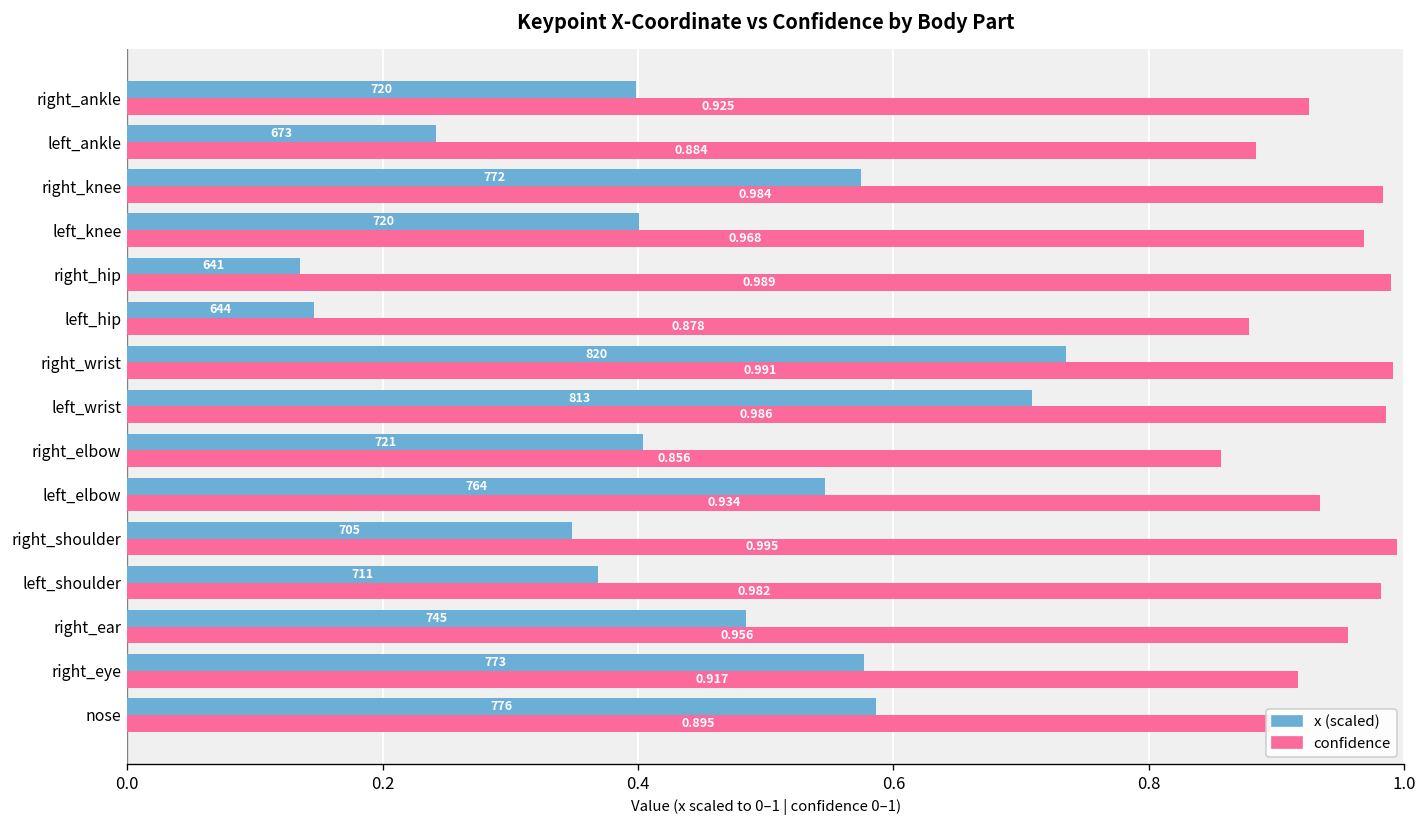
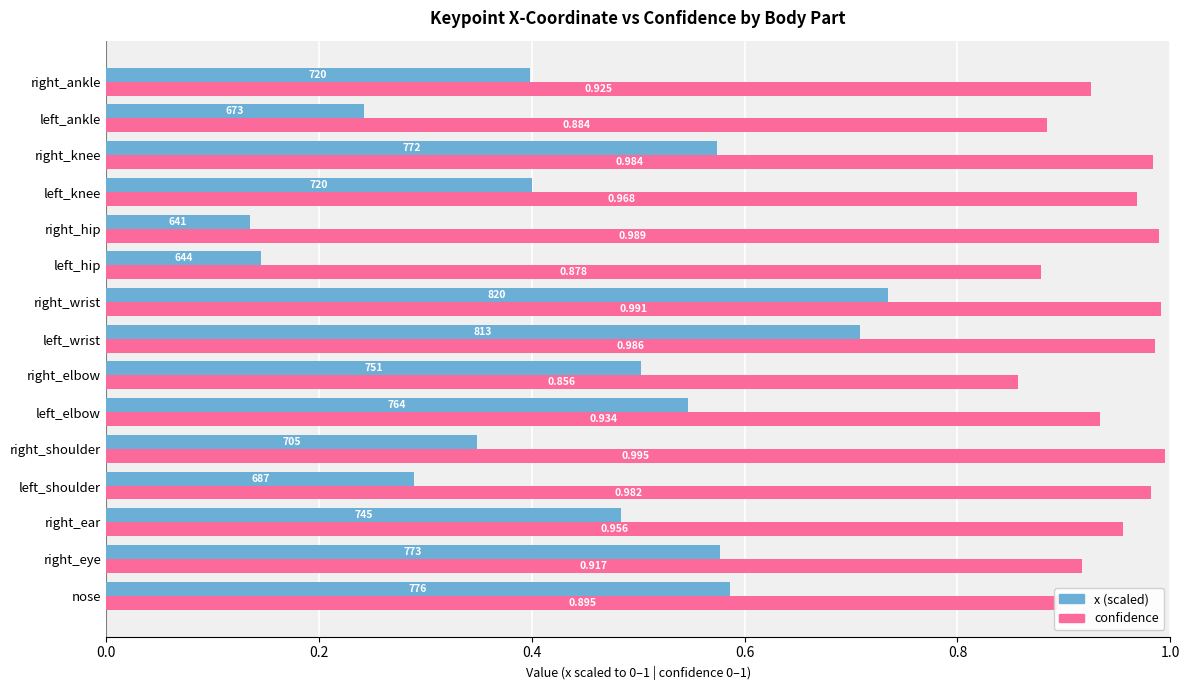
x (scaled), right_elbow: 721 -> 751
x (scaled), left_shoulder: 711 -> 687
